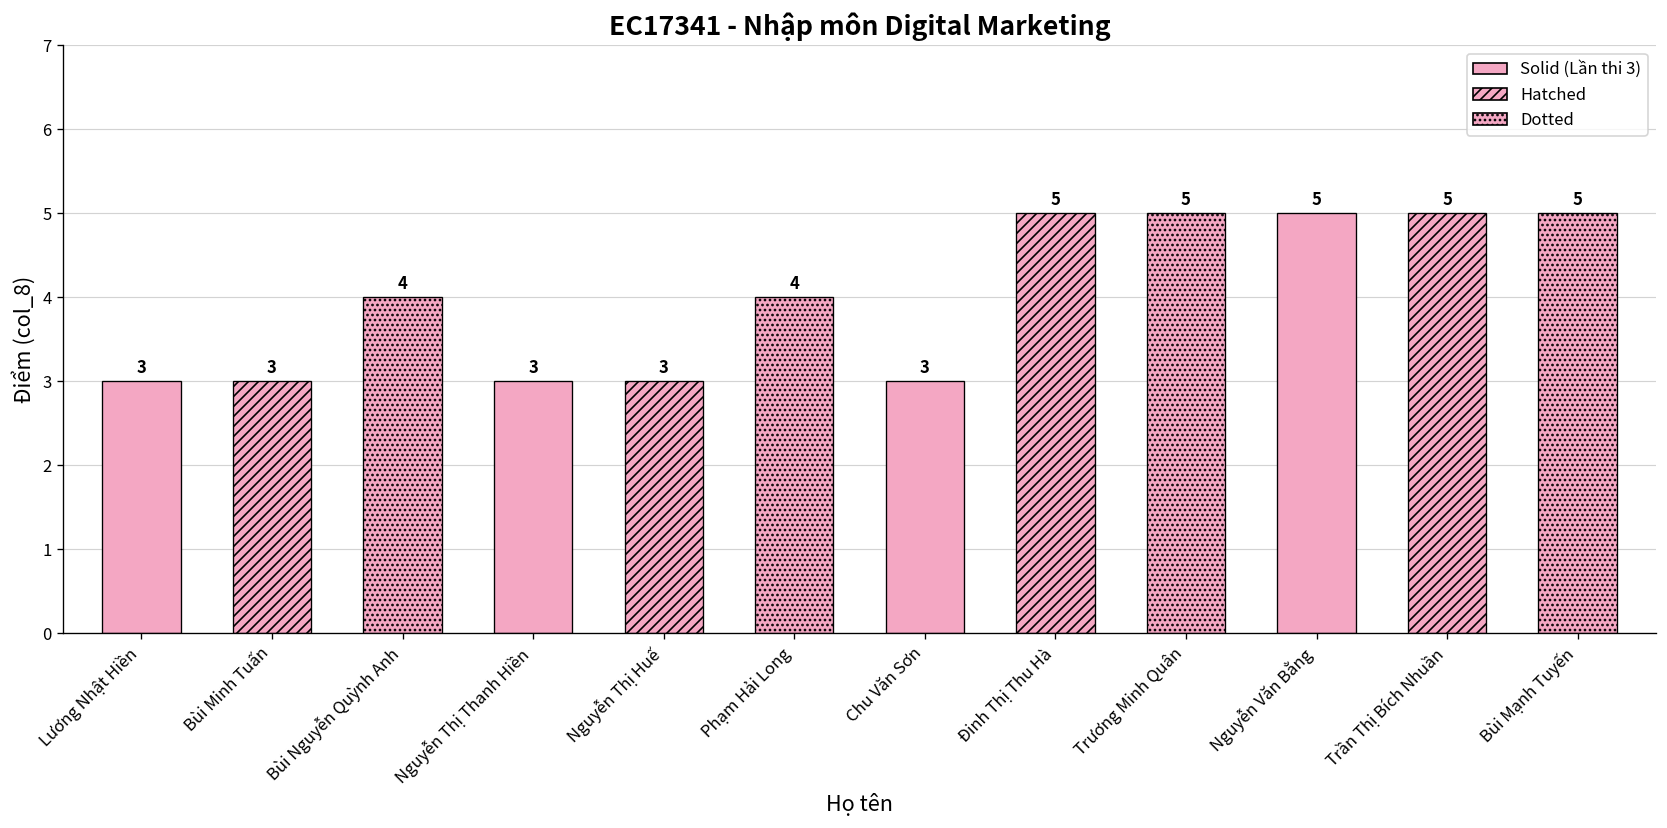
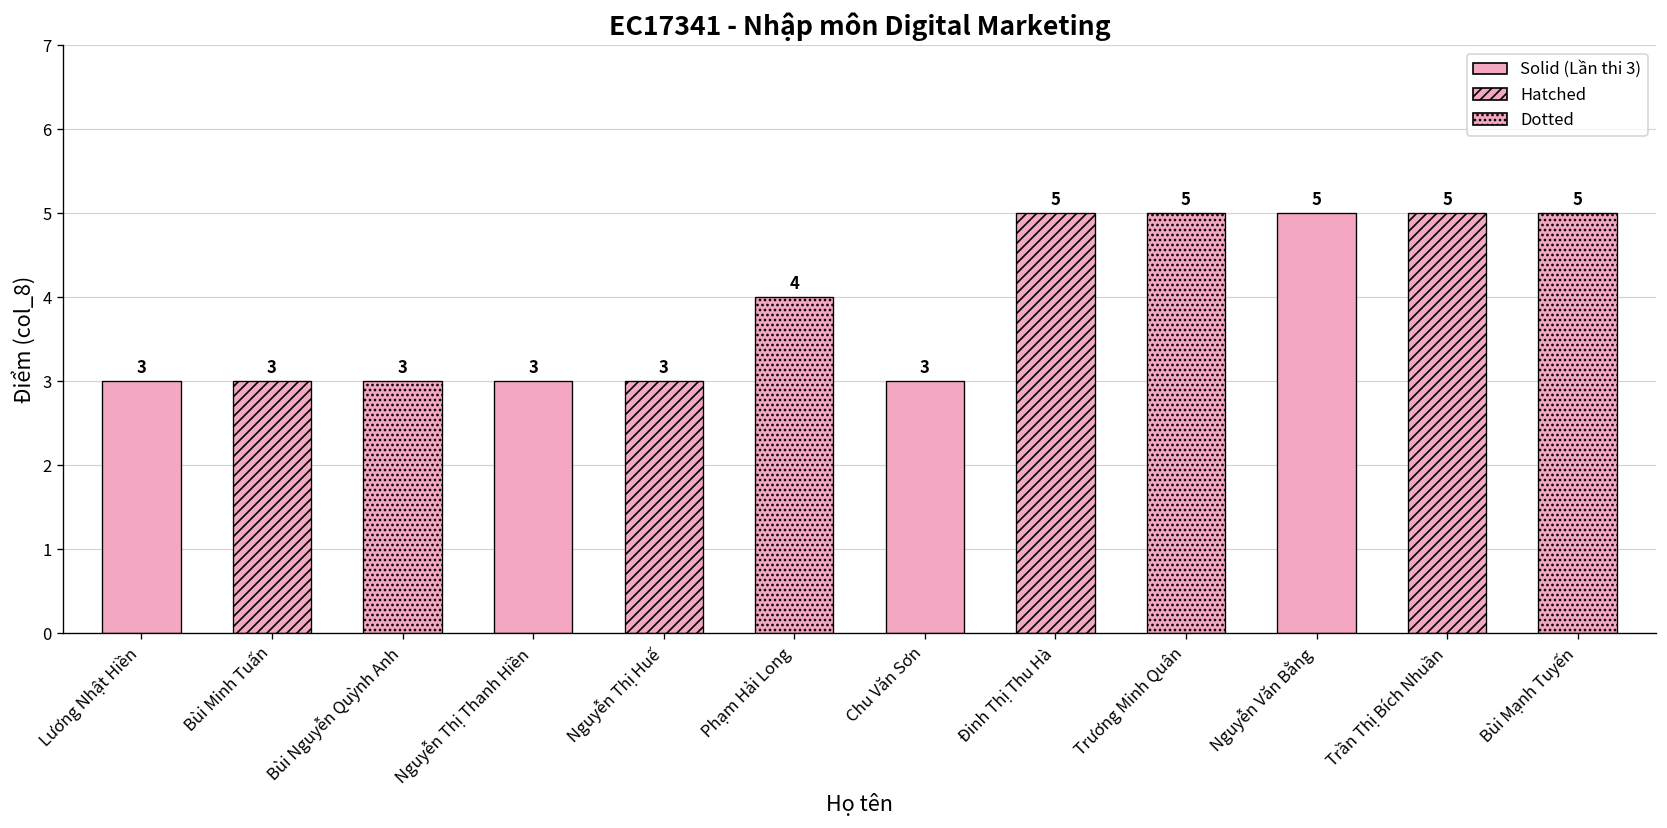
Bùi Nguyễn Quỳnh Anh: 4 -> 3
